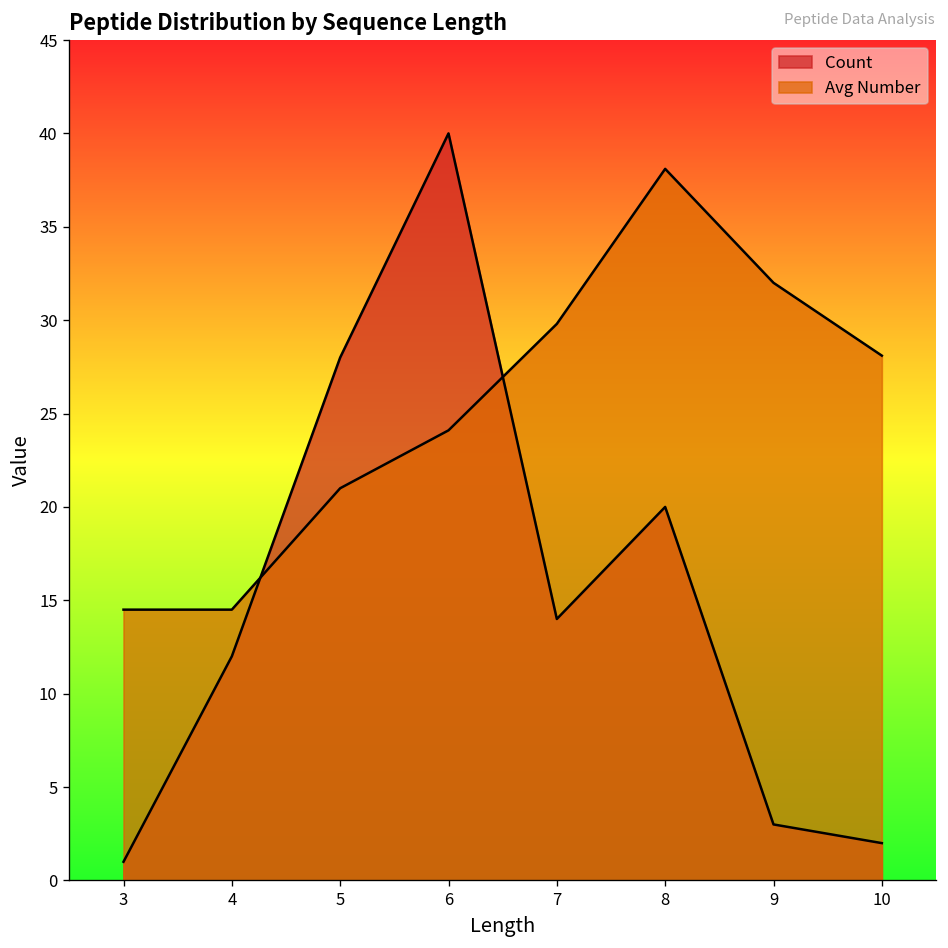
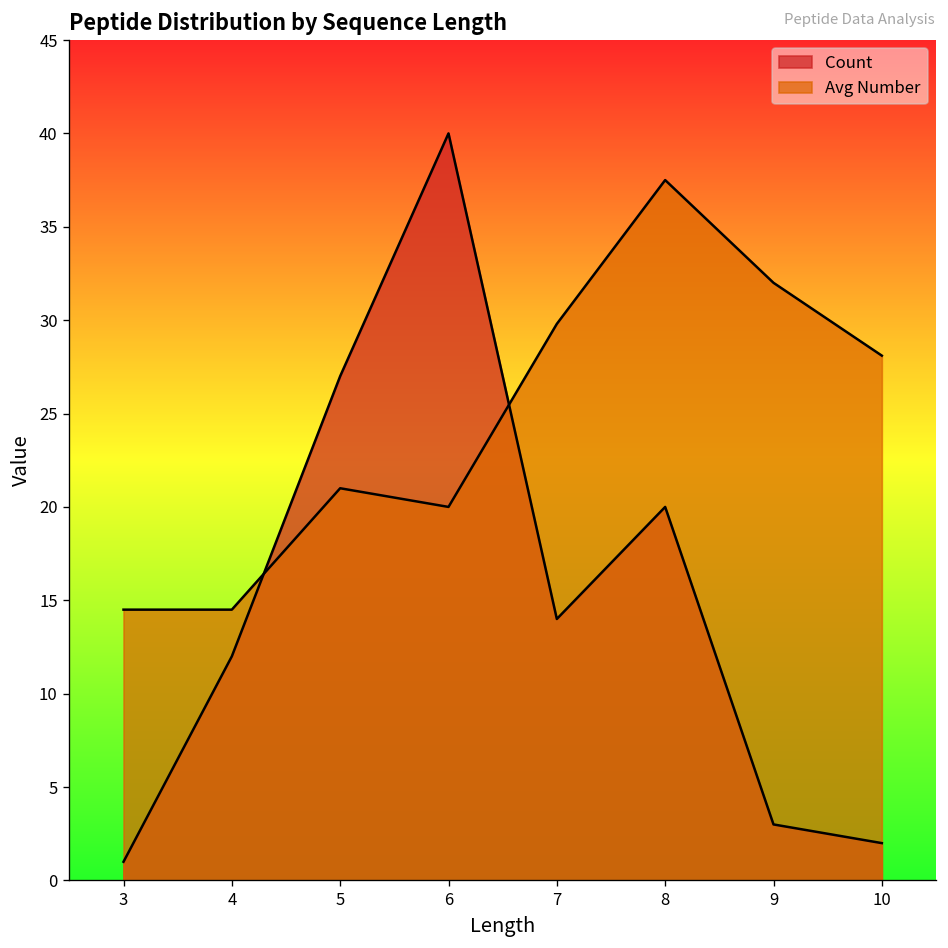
Count, 5: 28 -> 27
Avg Number, 6: 24.1 -> 20.0
Avg Number, 8: 38.1 -> 37.5
